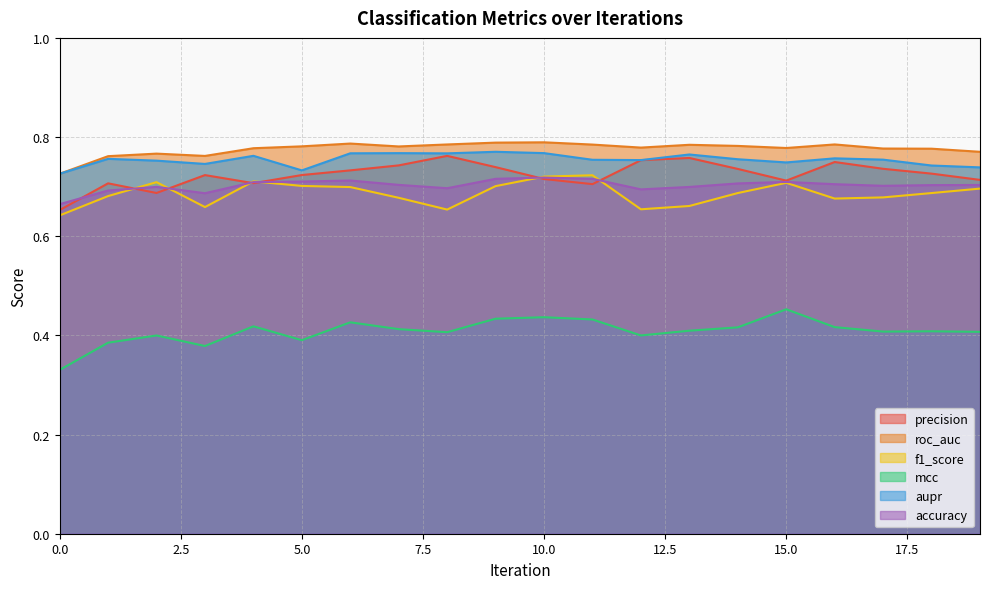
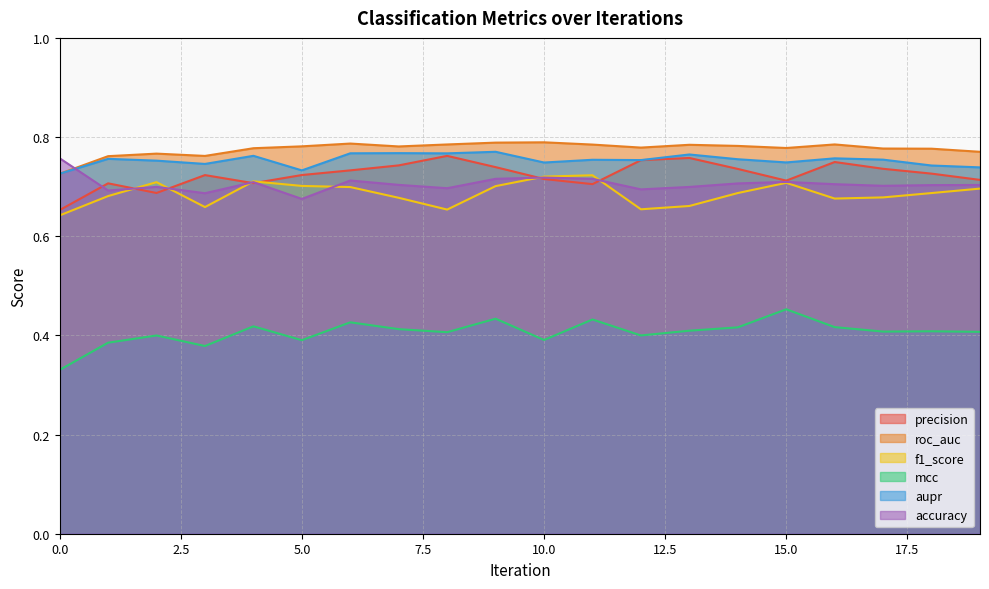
accuracy, 0.0: 0.66 -> 0.76
accuracy, 5.0: 0.71 -> 0.68
mcc, 10.0: 0.44 -> 0.39
aupr, 10.0: 0.77 -> 0.75
